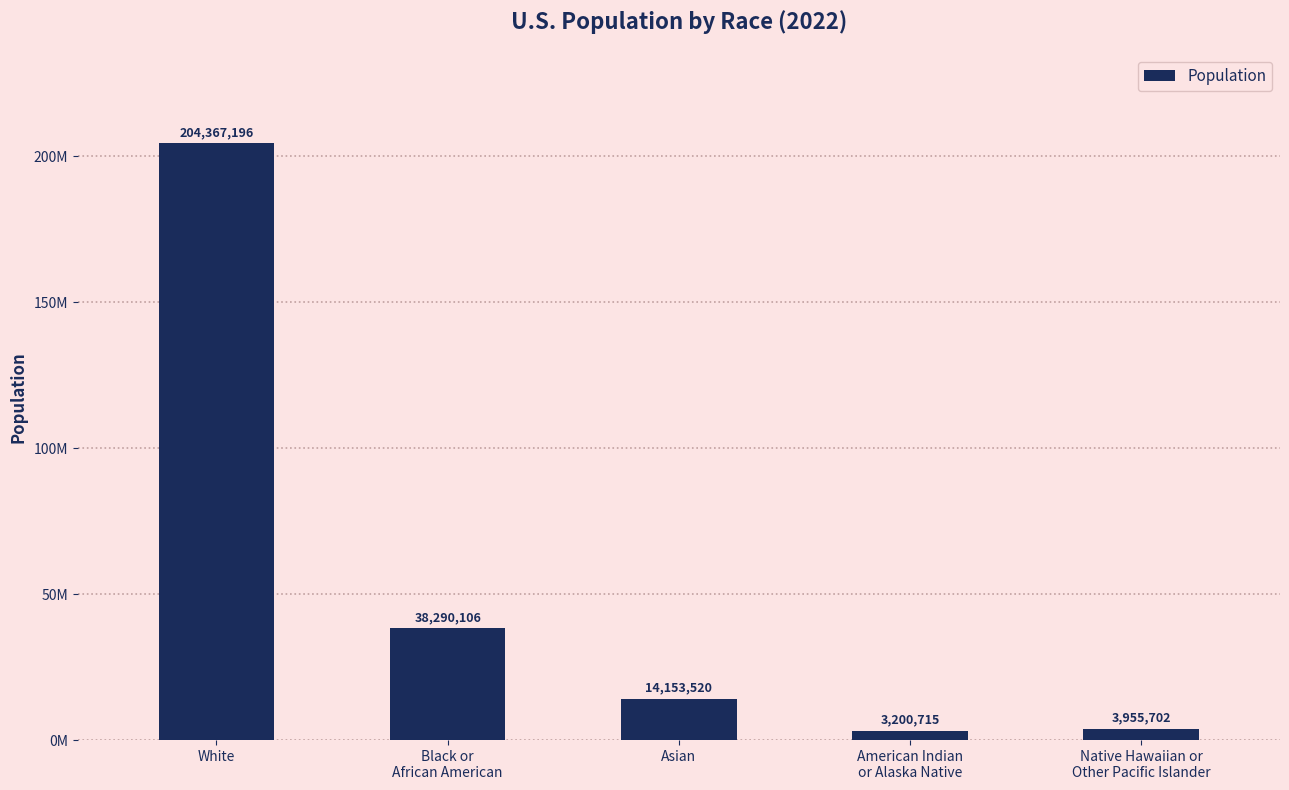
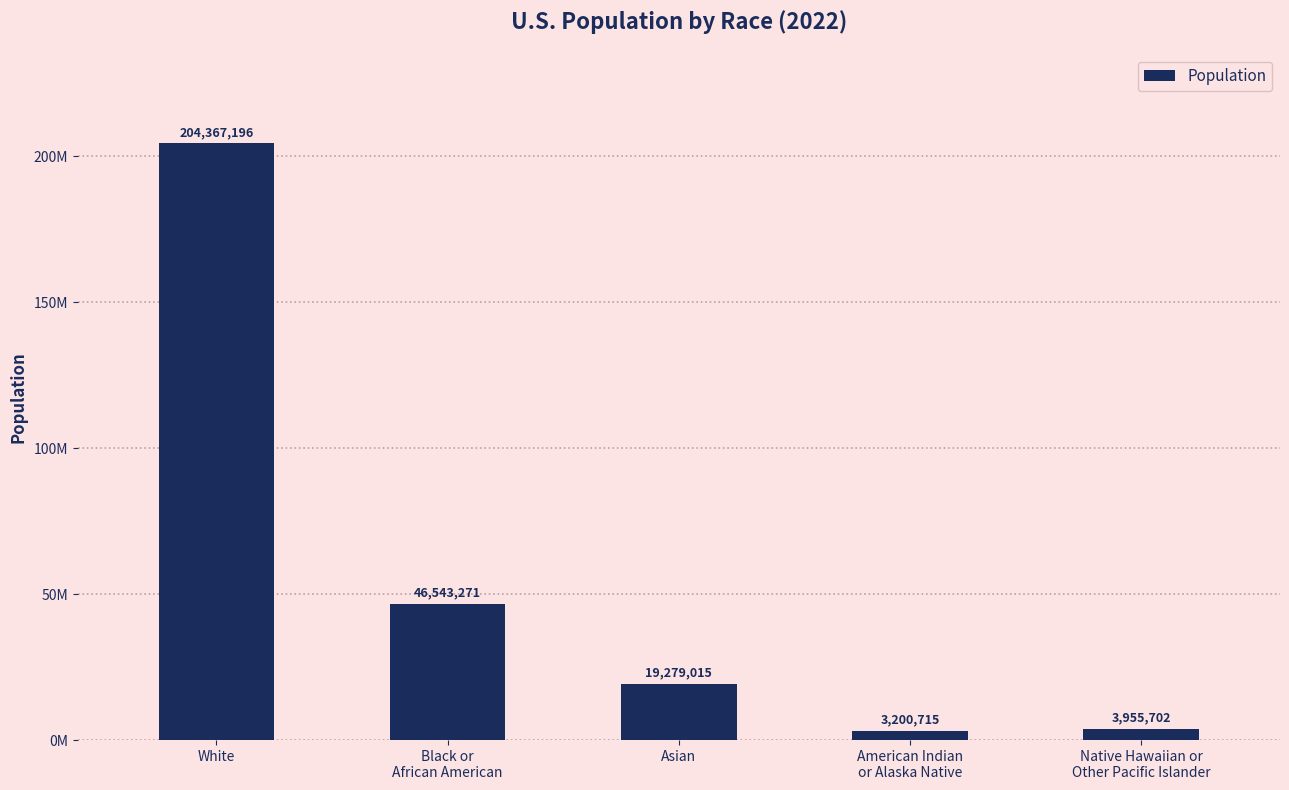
Black or African American: 38,290,106 -> 46,543,271
Asian: 14,153,520 -> 19,279,015
